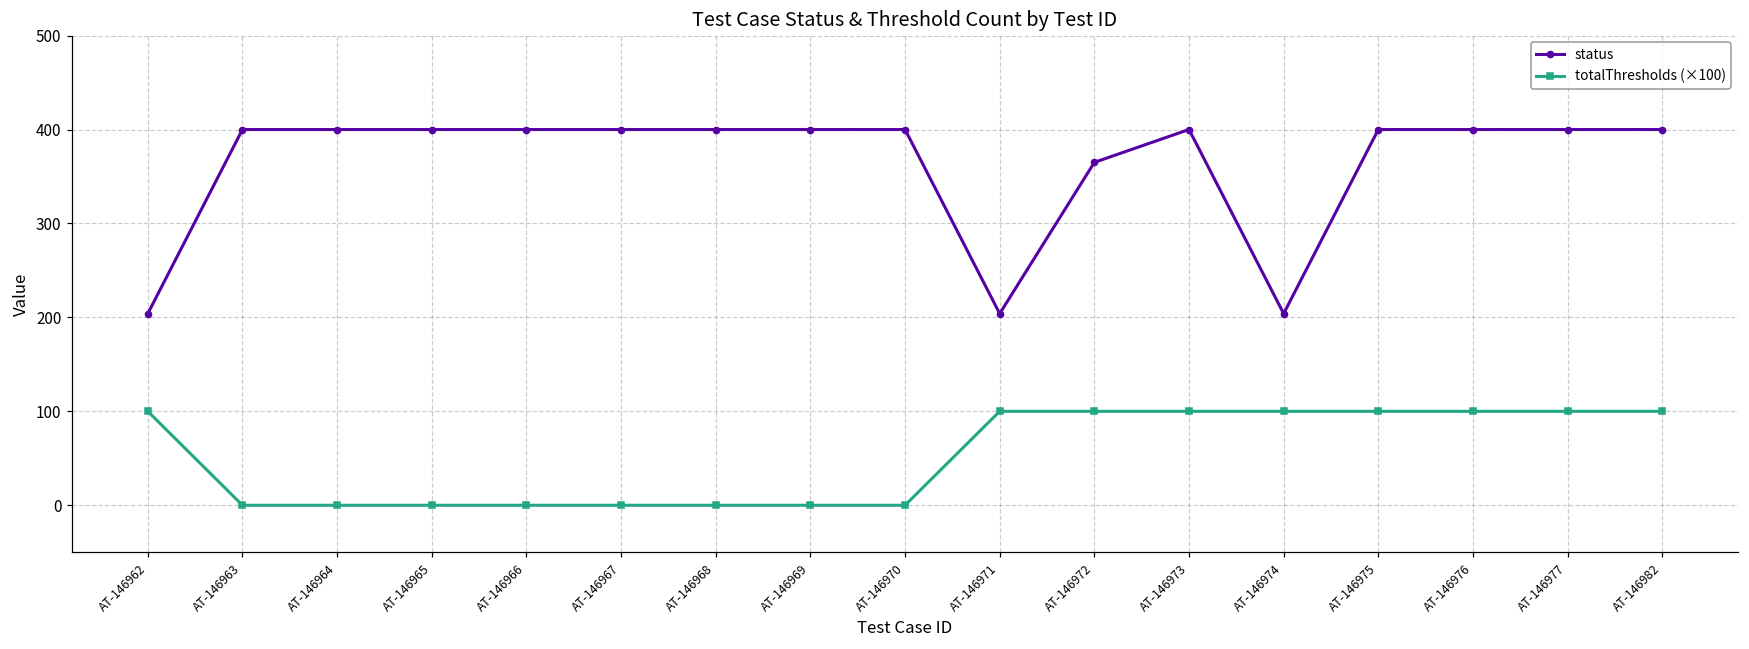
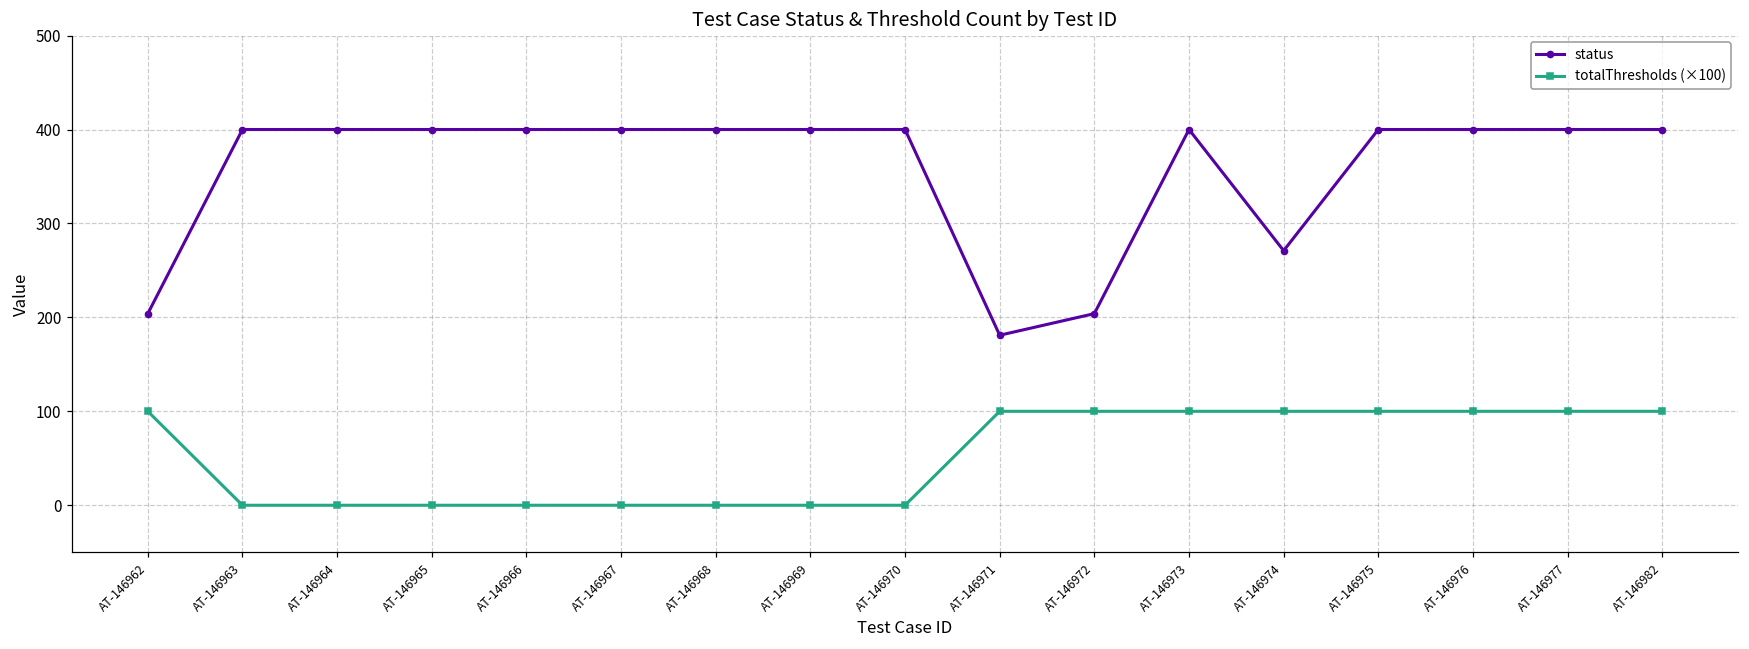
status, AT-146971: 200 -> 180
status, AT-146972: 370 -> 200
status, AT-146974: 200 -> 270
